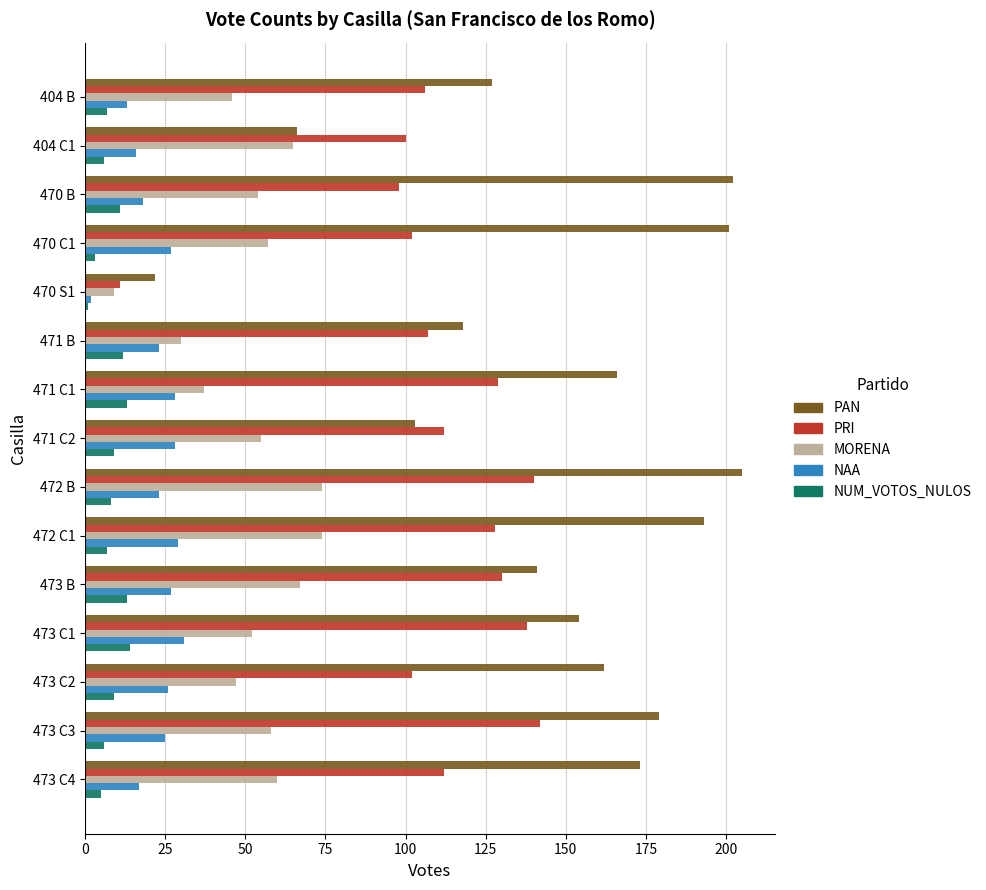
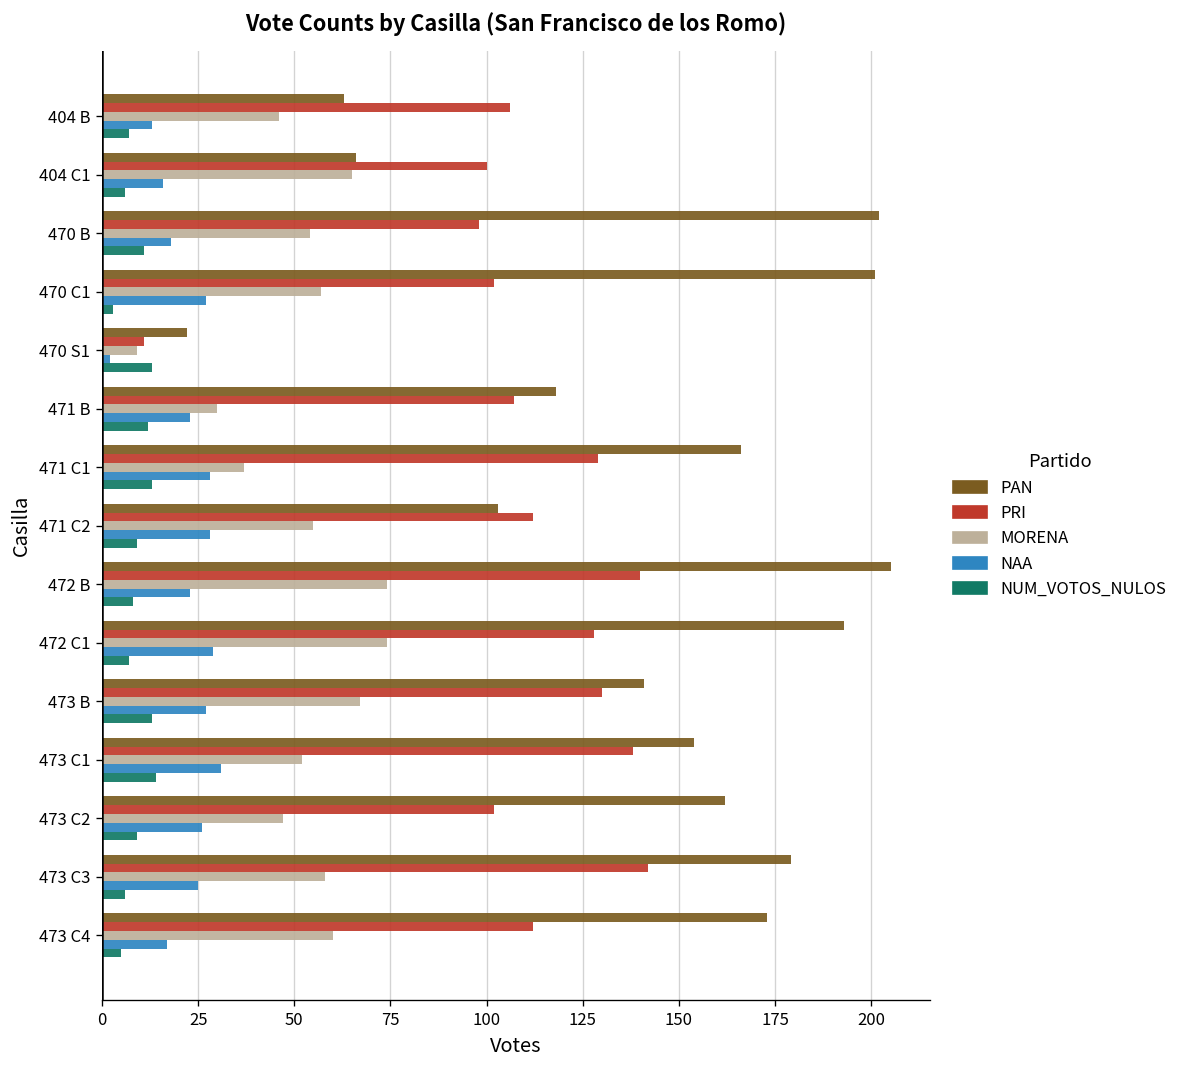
PAN, 404 B: 127 -> 63
NUM_VOTOS_NULOS, 470 S1: 1 -> 13
